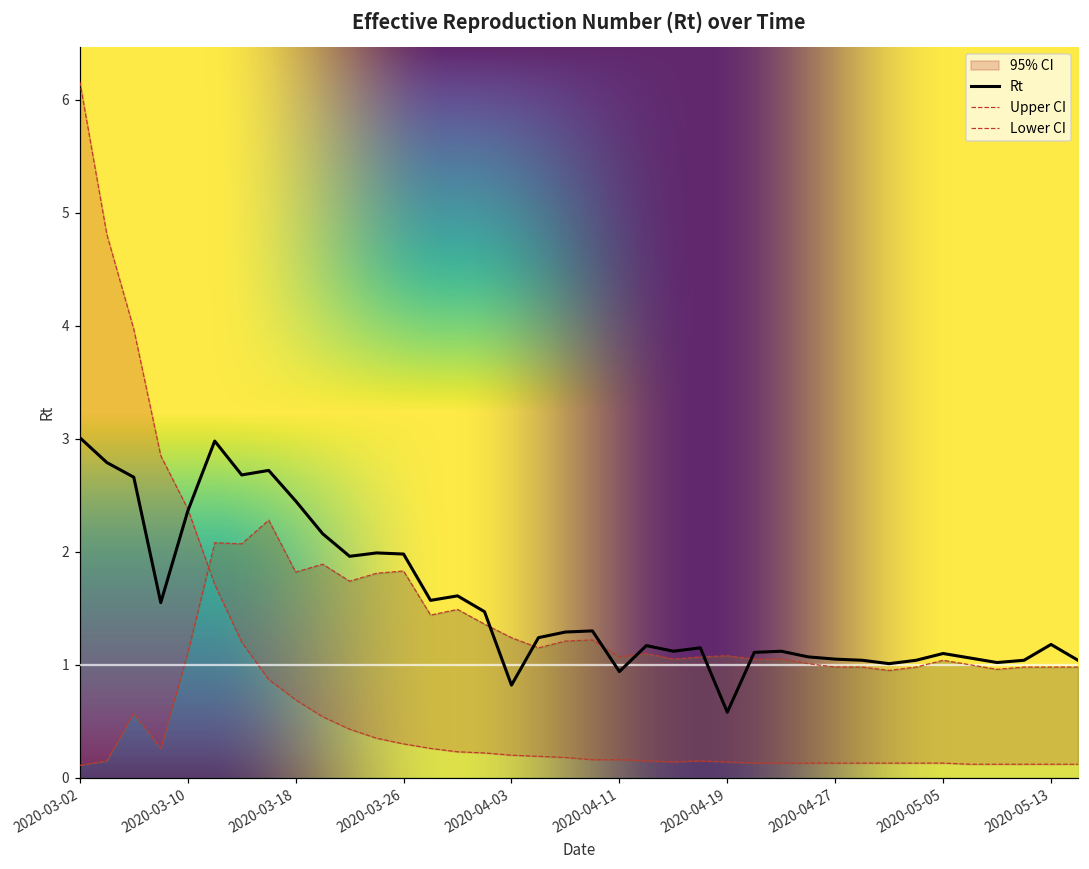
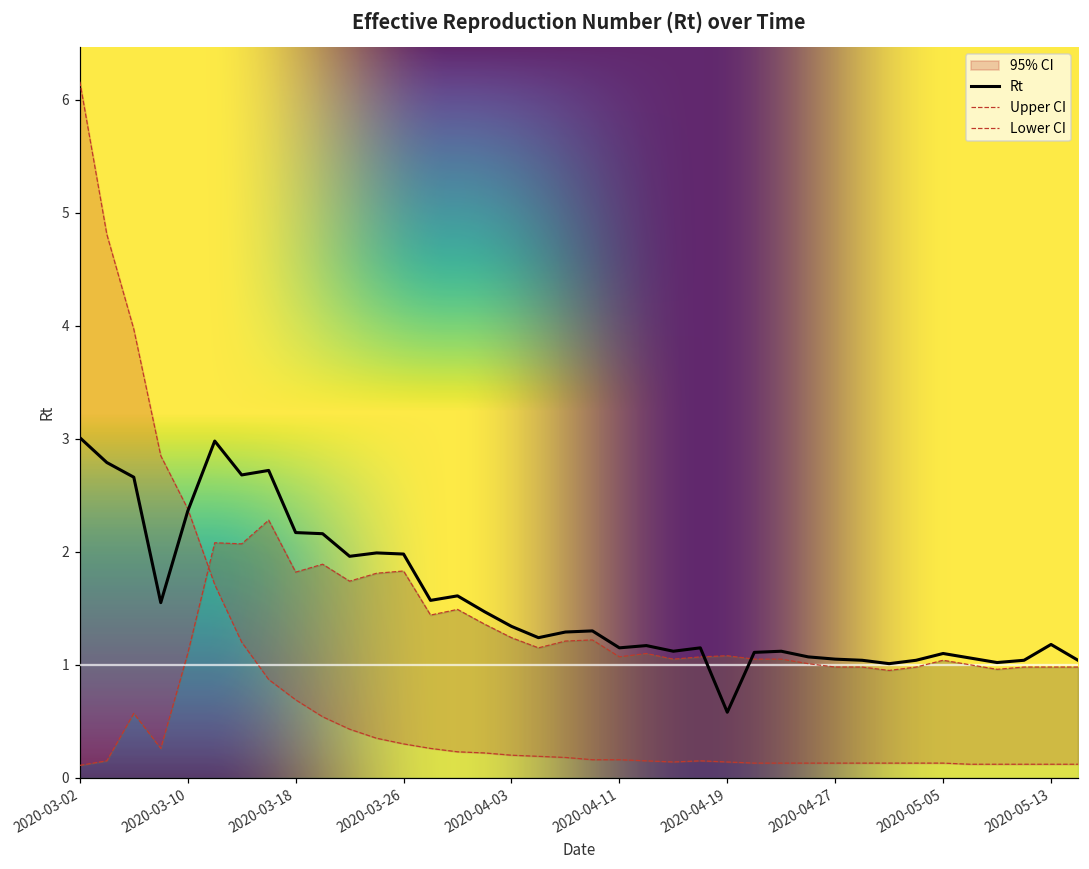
Rt, 2020-03-18: 2.45 -> 2.17
Rt, 2020-04-03: 0.82 -> 1.34
Rt, 2020-04-11: 0.94 -> 1.15
